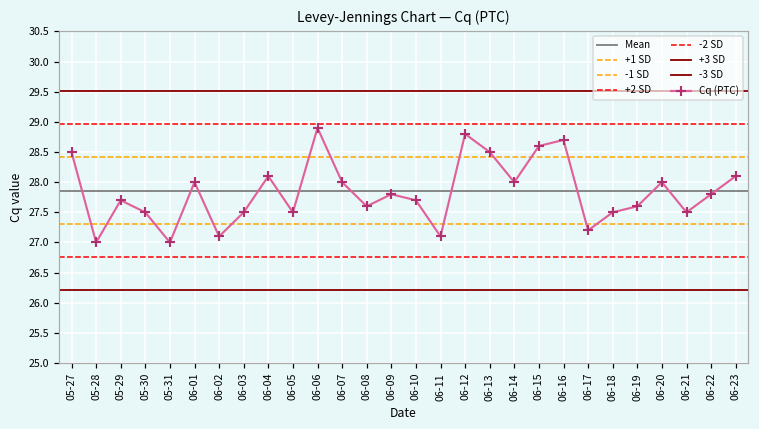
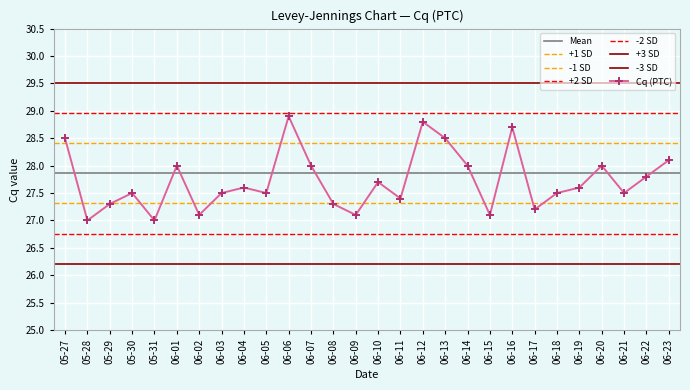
05-29: 27.7 -> 27.3
06-04: 28.1 -> 27.6
06-08: 27.6 -> 27.3
06-09: 27.8 -> 27.1
06-11: 27.1 -> 27.4
06-15: 28.6 -> 27.1
